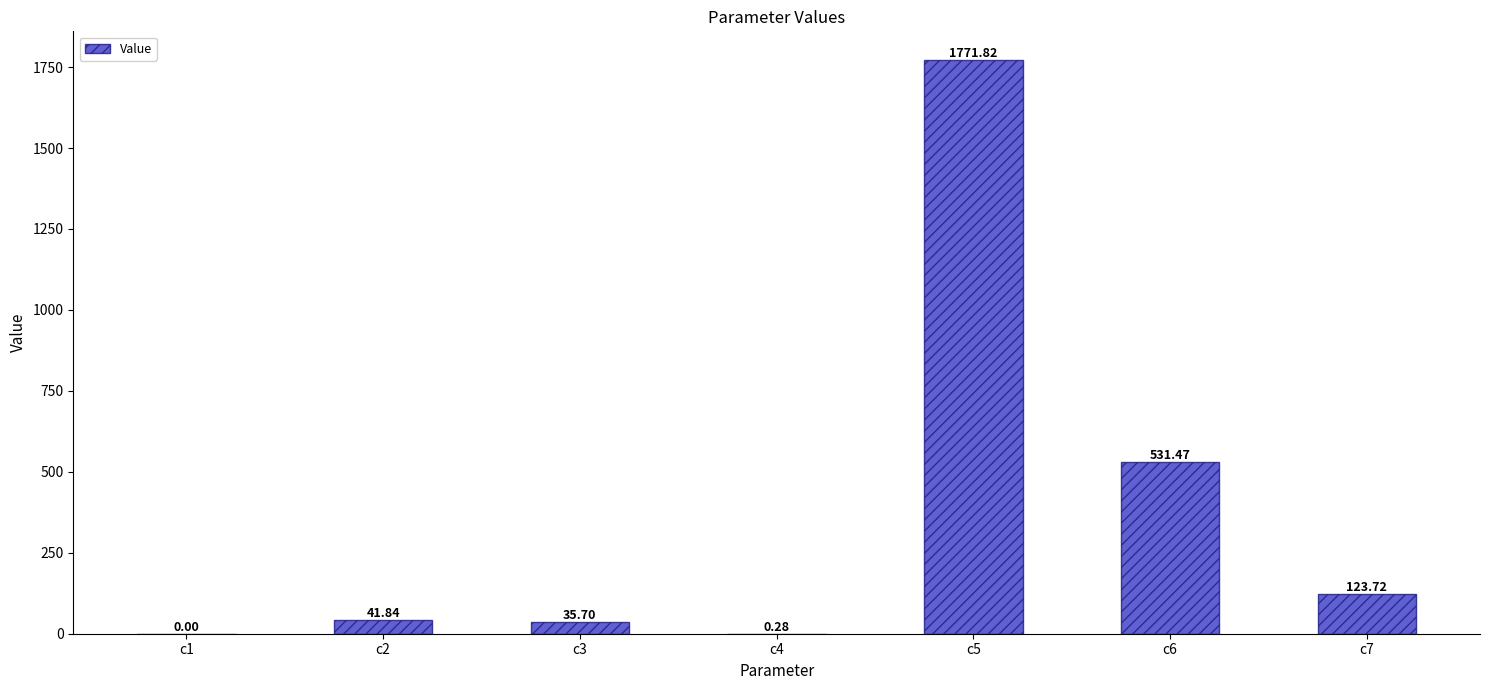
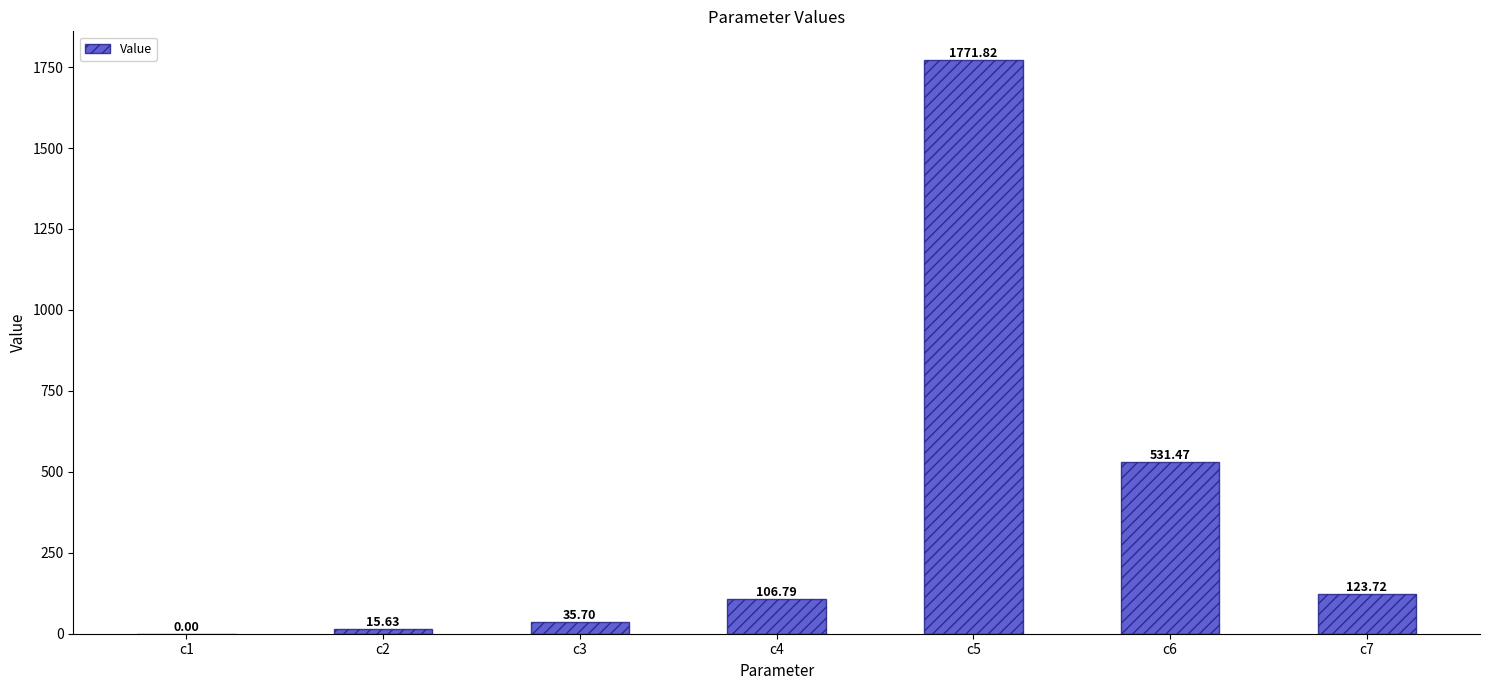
c2: 41.84 -> 15.63
c4: 0.28 -> 106.79
